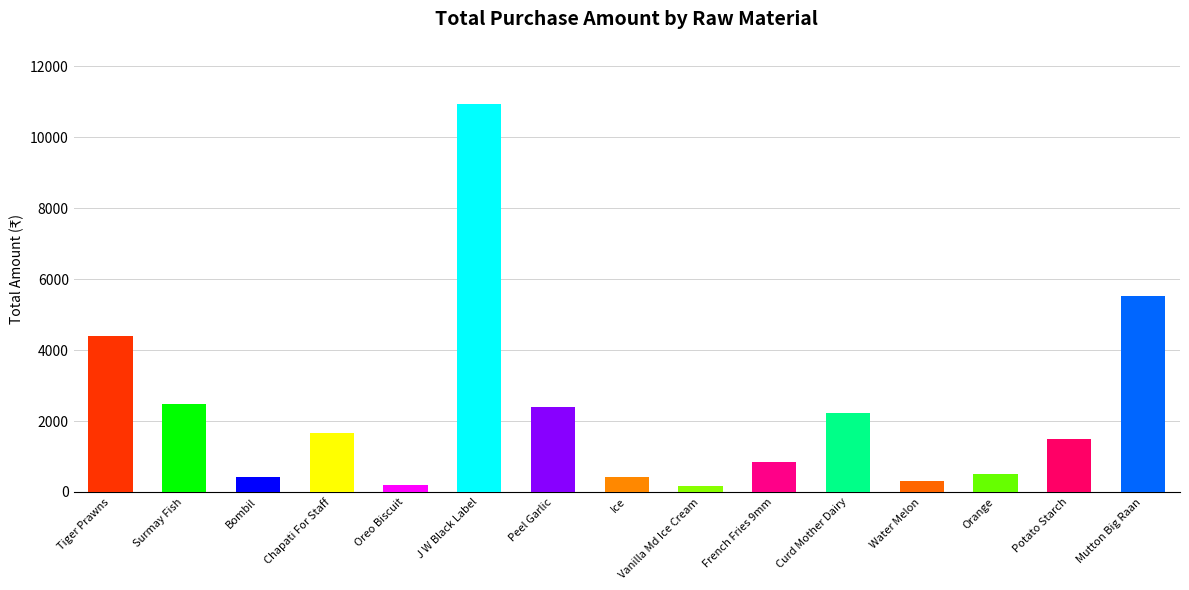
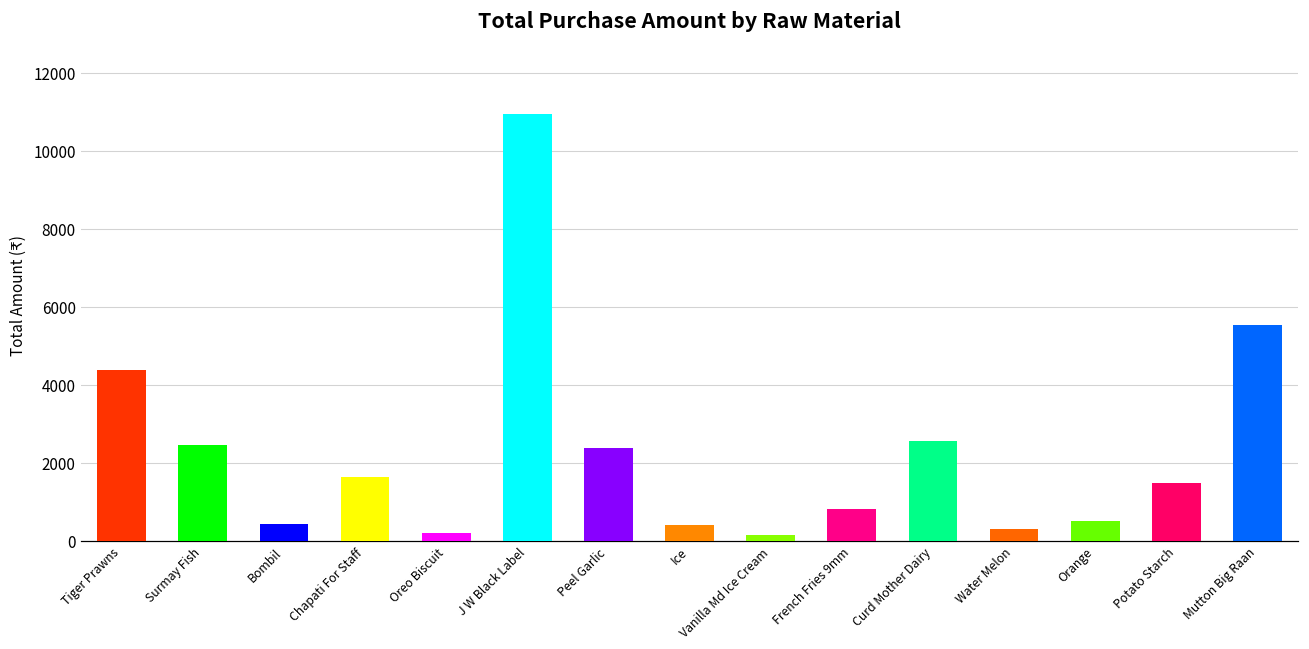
Curd Mother Dairy: 2200 -> 2600
